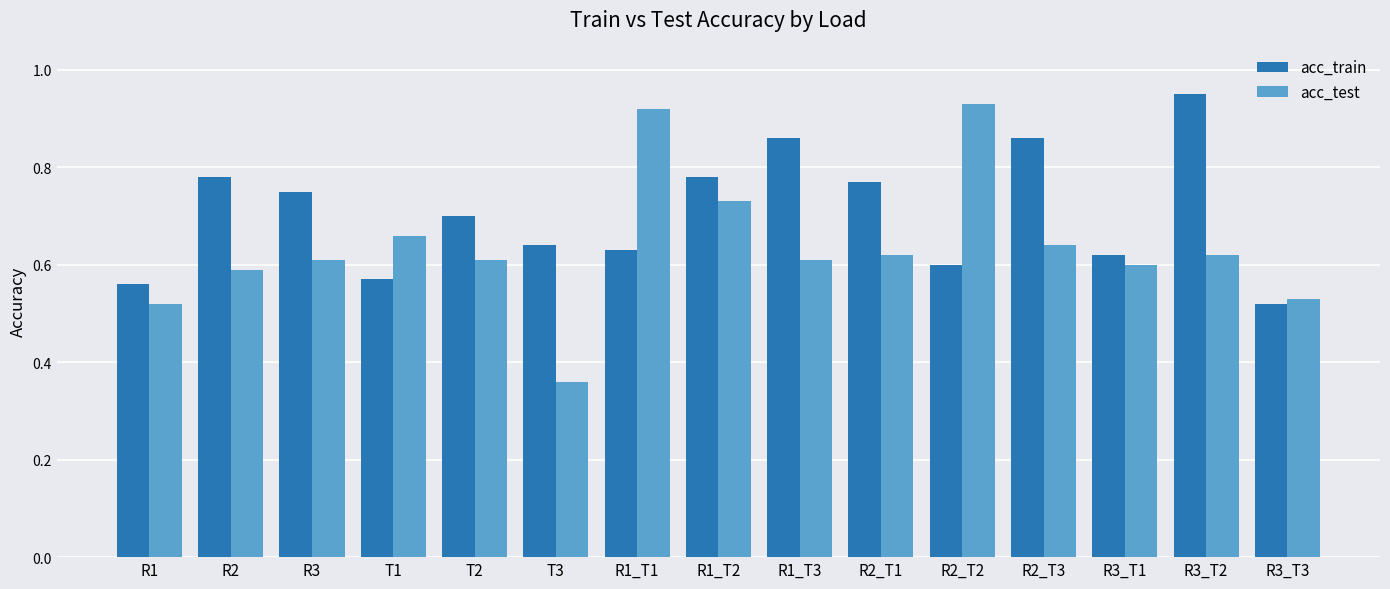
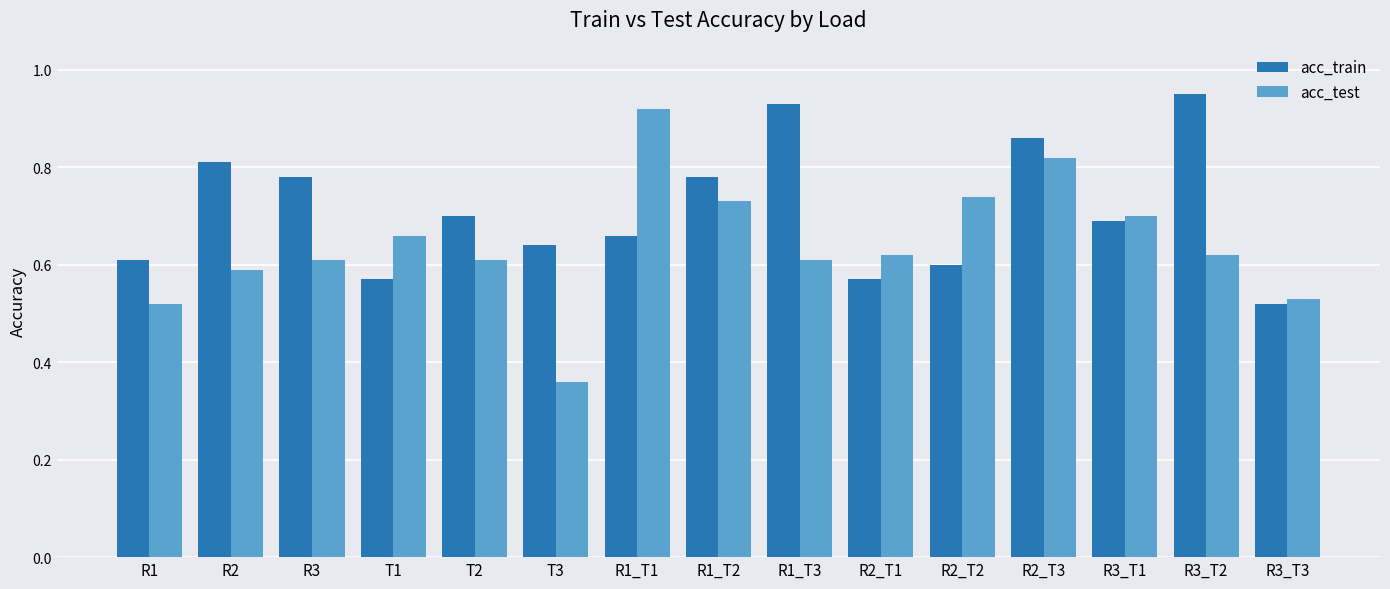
acc_train, R1: 0.56 -> 0.61
acc_train, R2: 0.78 -> 0.81
acc_train, R3: 0.75 -> 0.78
acc_train, R1_T1: 0.63 -> 0.66
acc_train, R1_T3: 0.86 -> 0.93
acc_train, R2_T1: 0.77 -> 0.57
acc_test, R2_T2: 0.93 -> 0.74
acc_test, R2_T3: 0.64 -> 0.82
acc_train, R3_T1: 0.62 -> 0.69
acc_test, R3_T1: 0.6 -> 0.7
